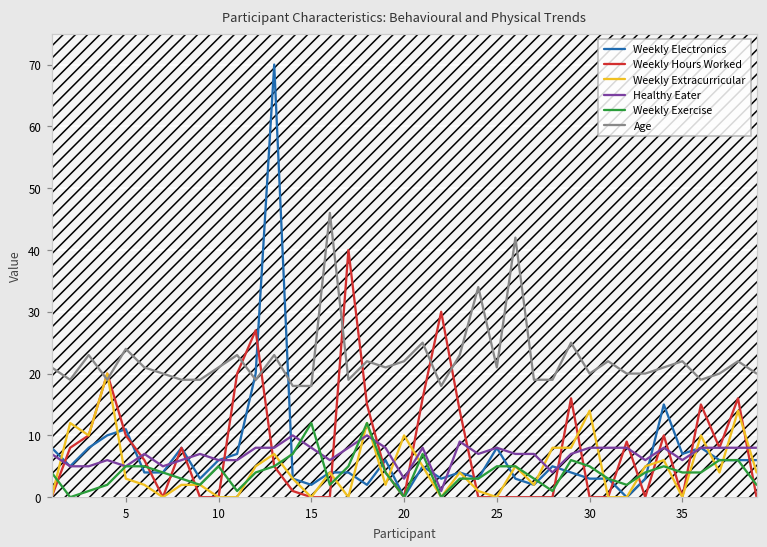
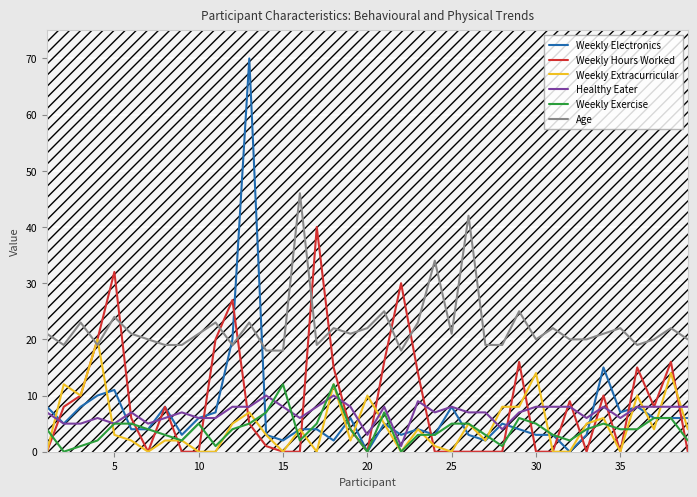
Weekly Hours Worked, 5: 10 -> 32
